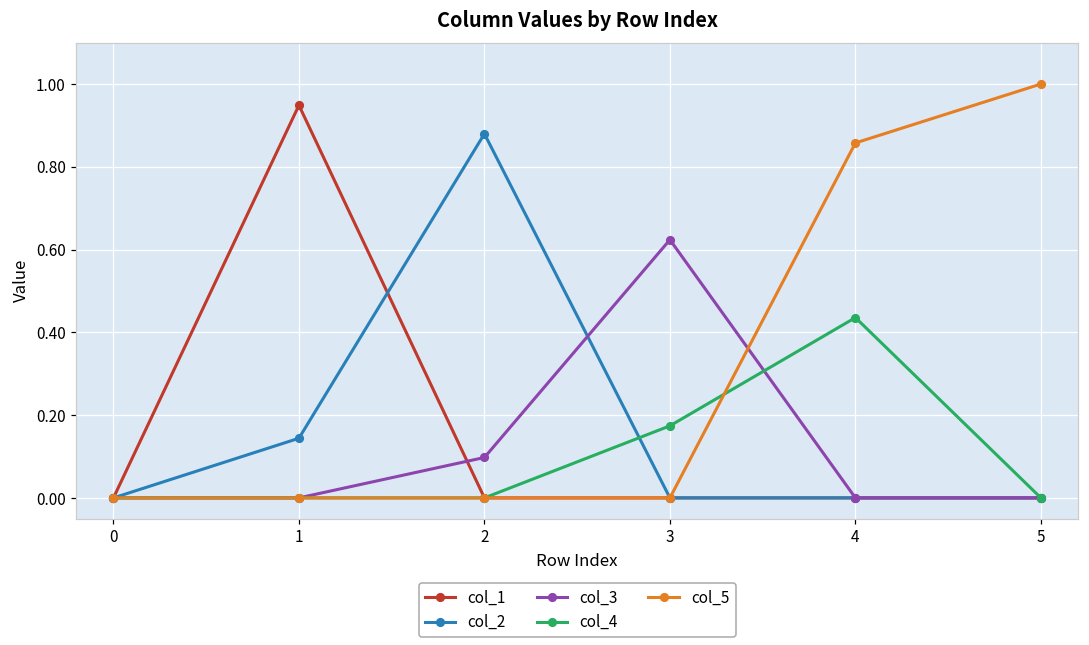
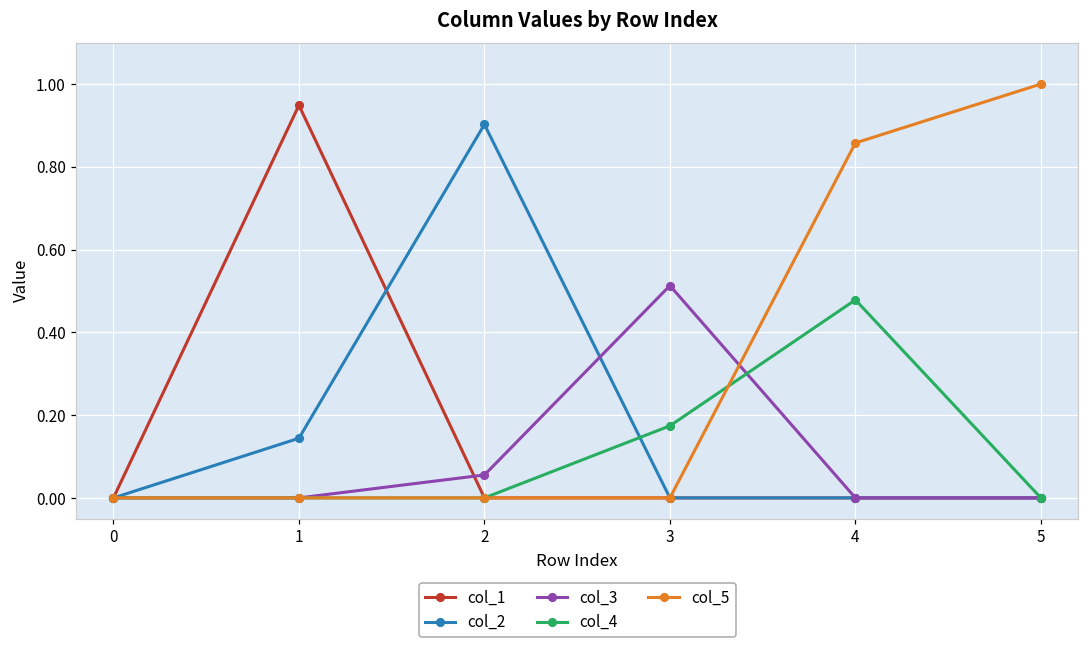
col_2, 2: 0.88 -> 0.90
col_3, 2: 0.10 -> 0.06
col_3, 3: 0.62 -> 0.51
col_4, 4: 0.44 -> 0.48
